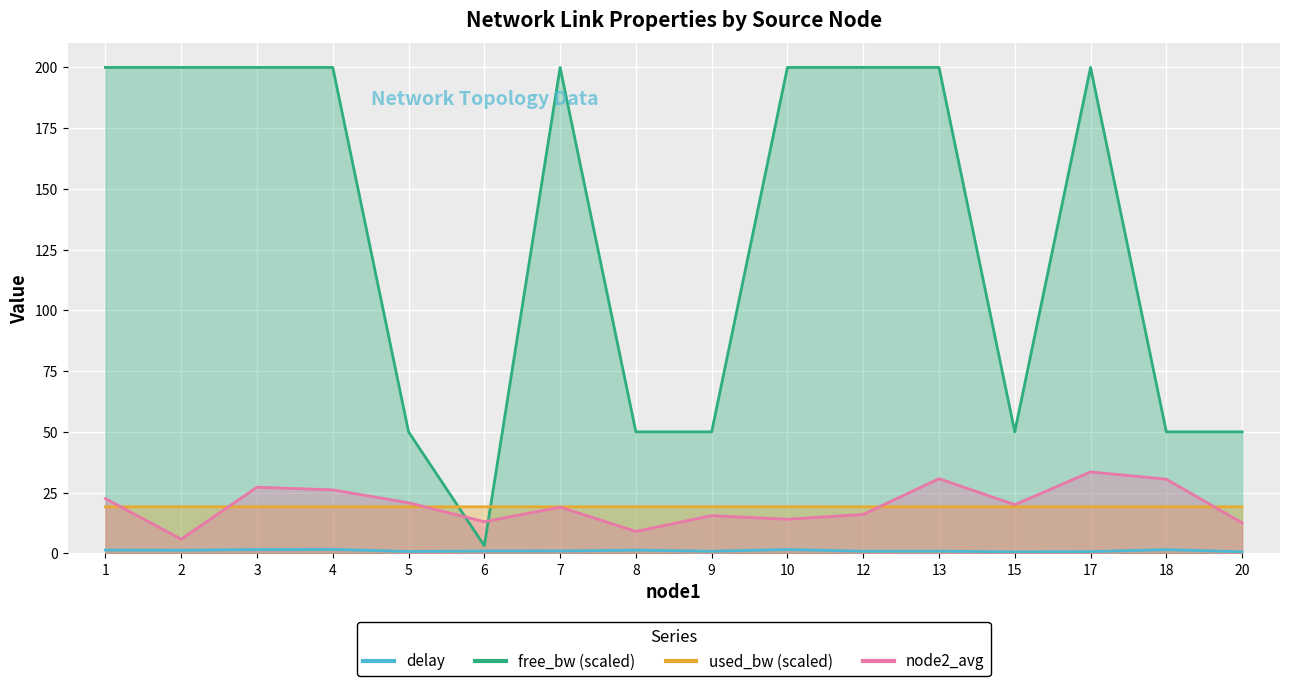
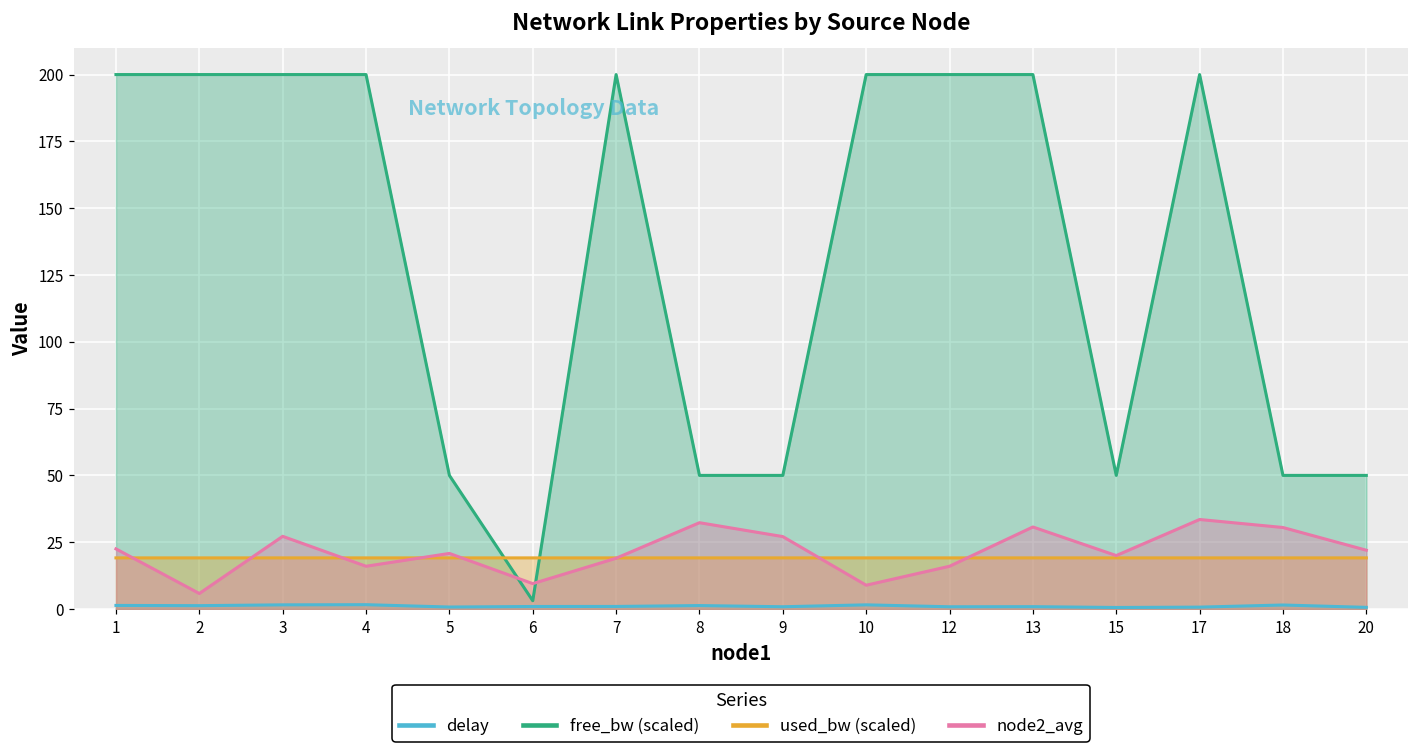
node2_avg, 4: 26 -> 16
node2_avg, 6: 13 -> 10
node2_avg, 8: 9 -> 32
node2_avg, 9: 16 -> 27
node2_avg, 10: 14 -> 9
node2_avg, 20: 13 -> 22
